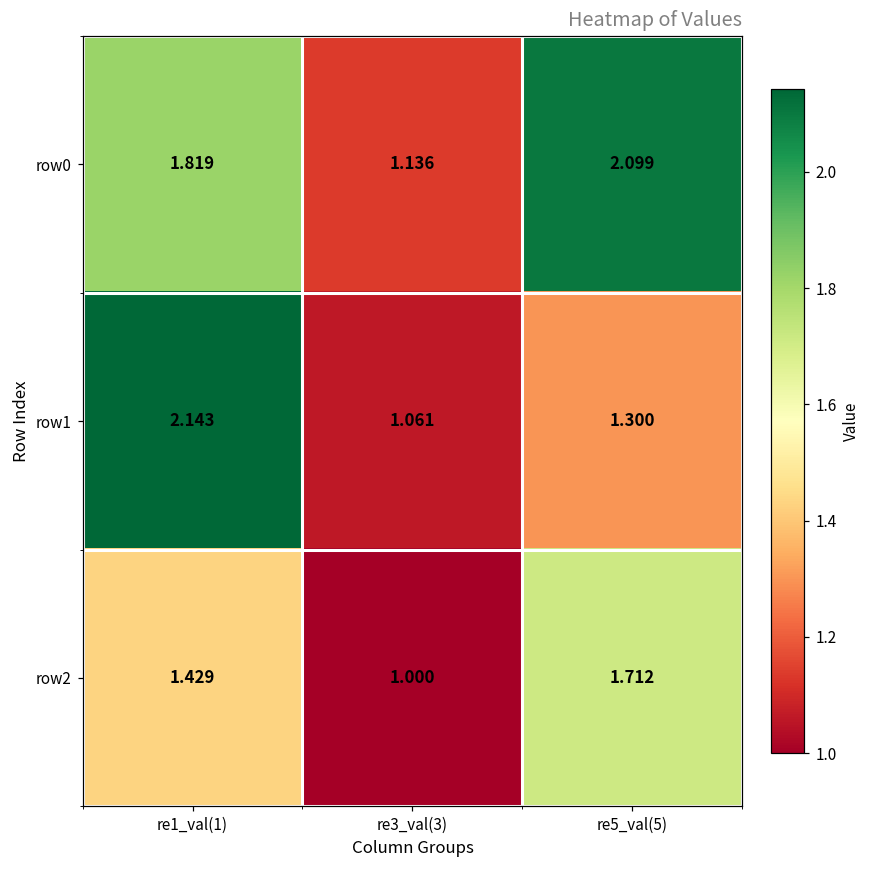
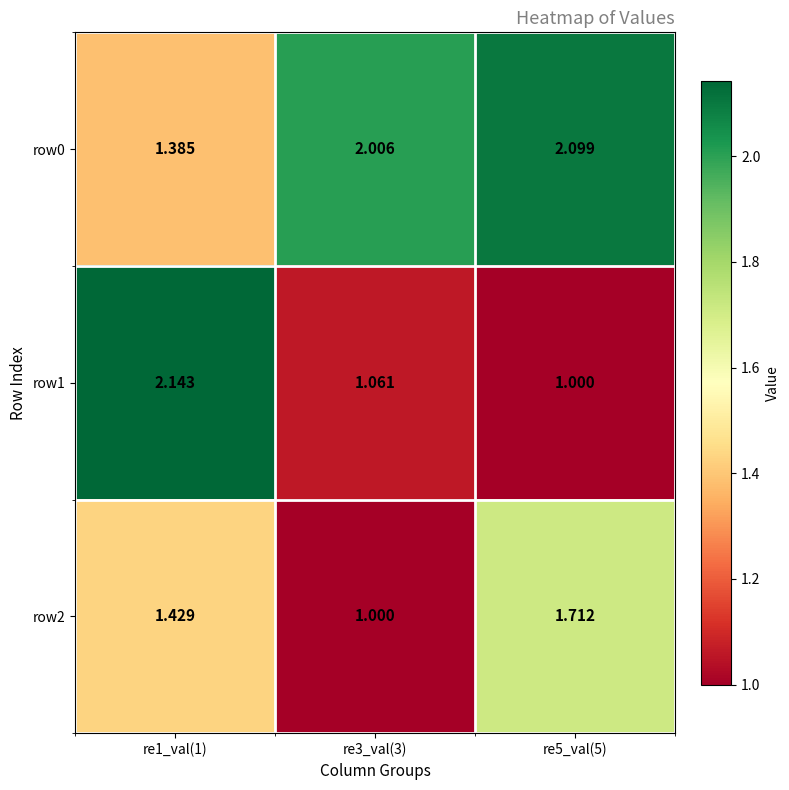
row0, re1_val(1): 1.819 -> 1.385
row0, re3_val(3): 1.136 -> 2.006
row1, re5_val(5): 1.300 -> 1.000
